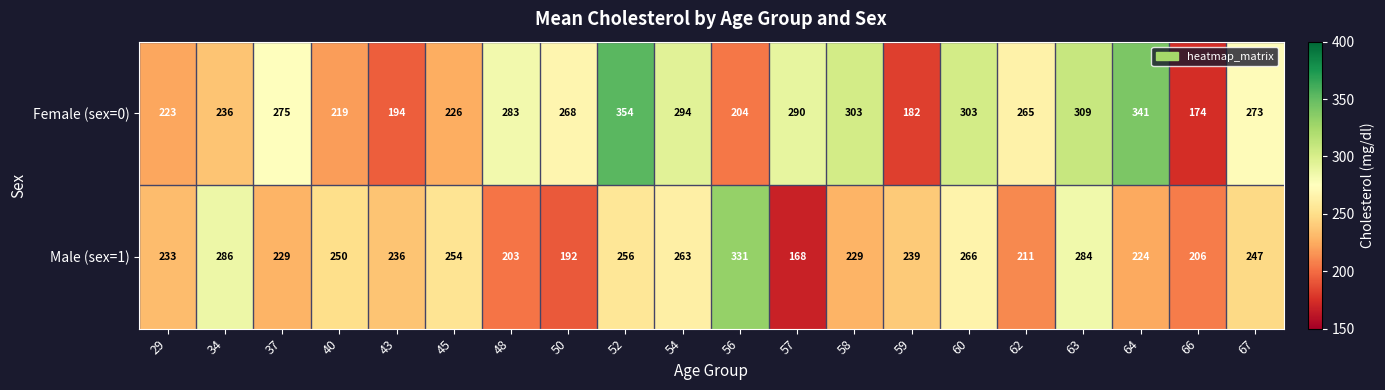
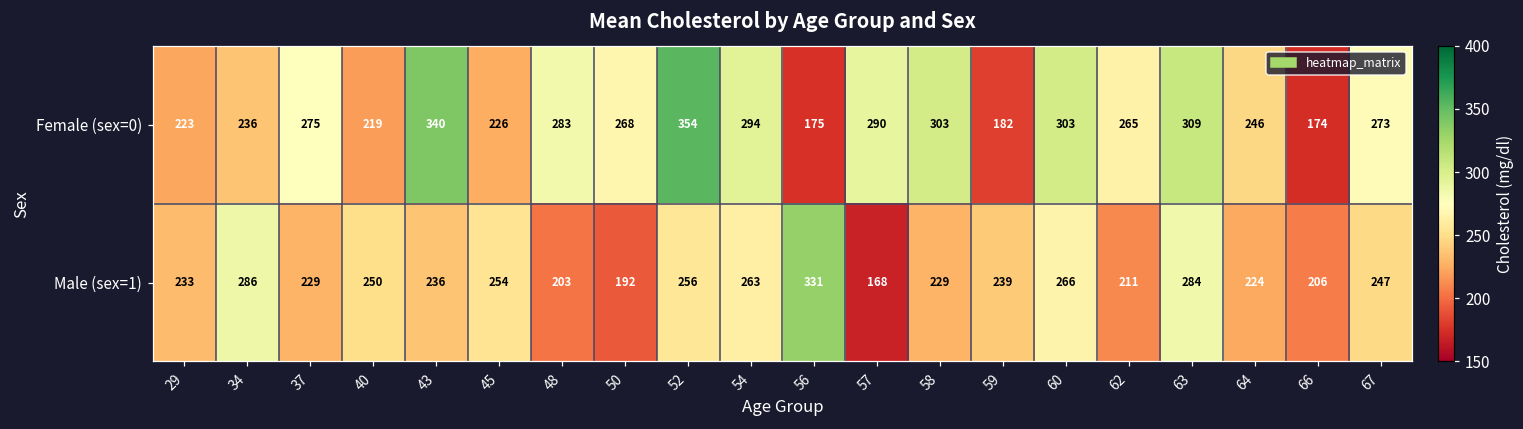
Female (sex=0), 43: 194 -> 340
Female (sex=0), 56: 204 -> 175
Female (sex=0), 64: 341 -> 246
